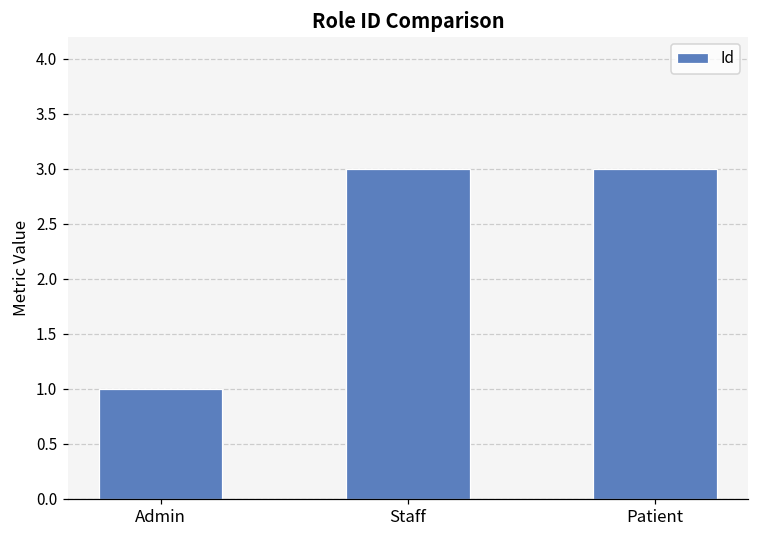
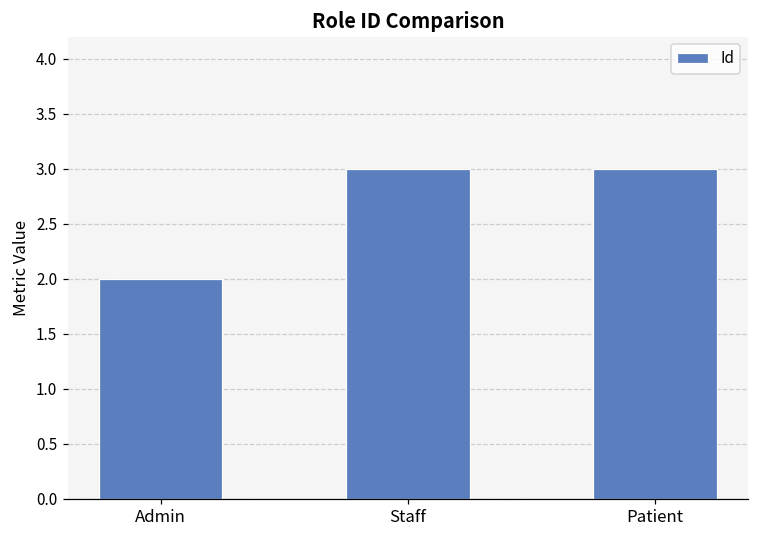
Admin: 1 -> 2
